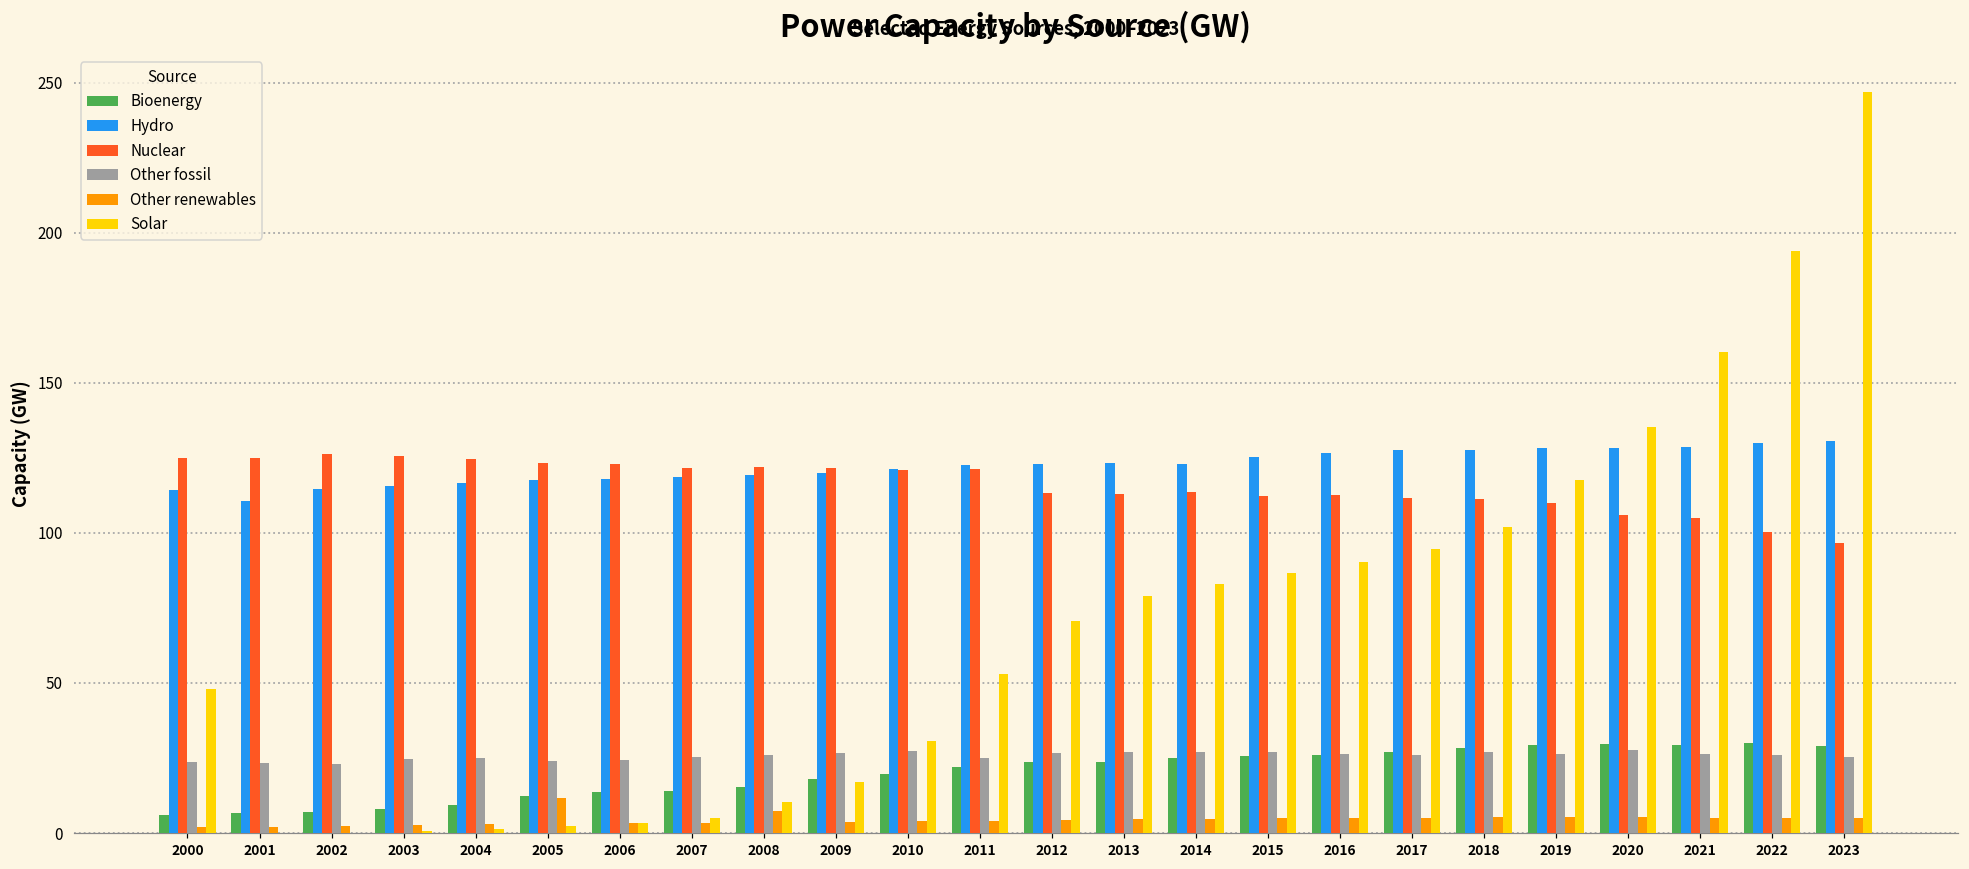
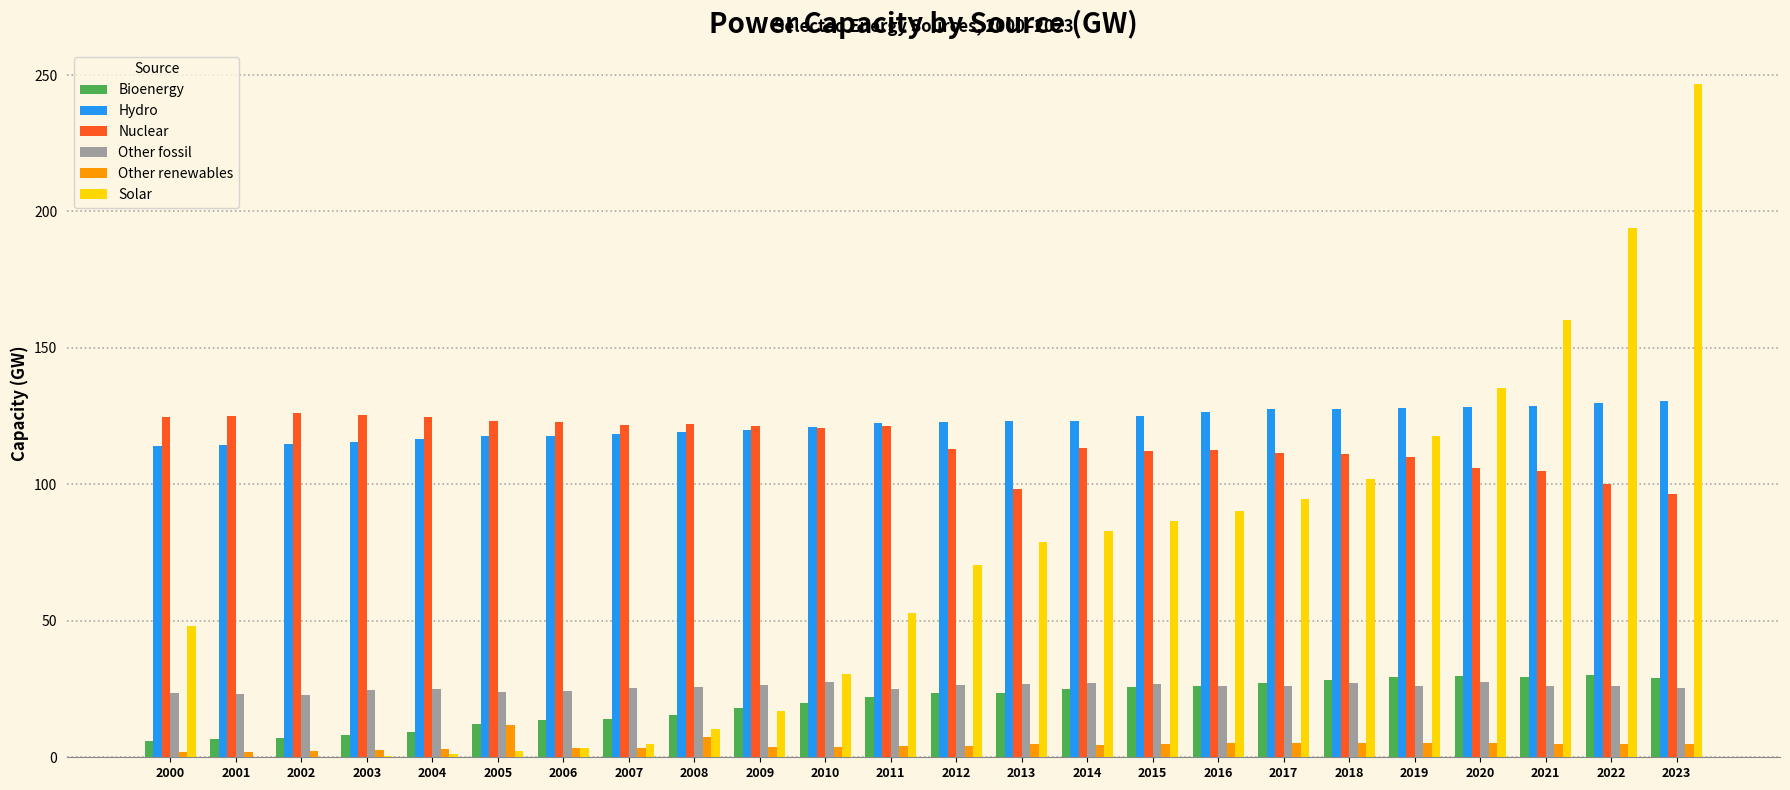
Hydro, 2001: 111 -> 114
Nuclear, 2013: 113 -> 98
